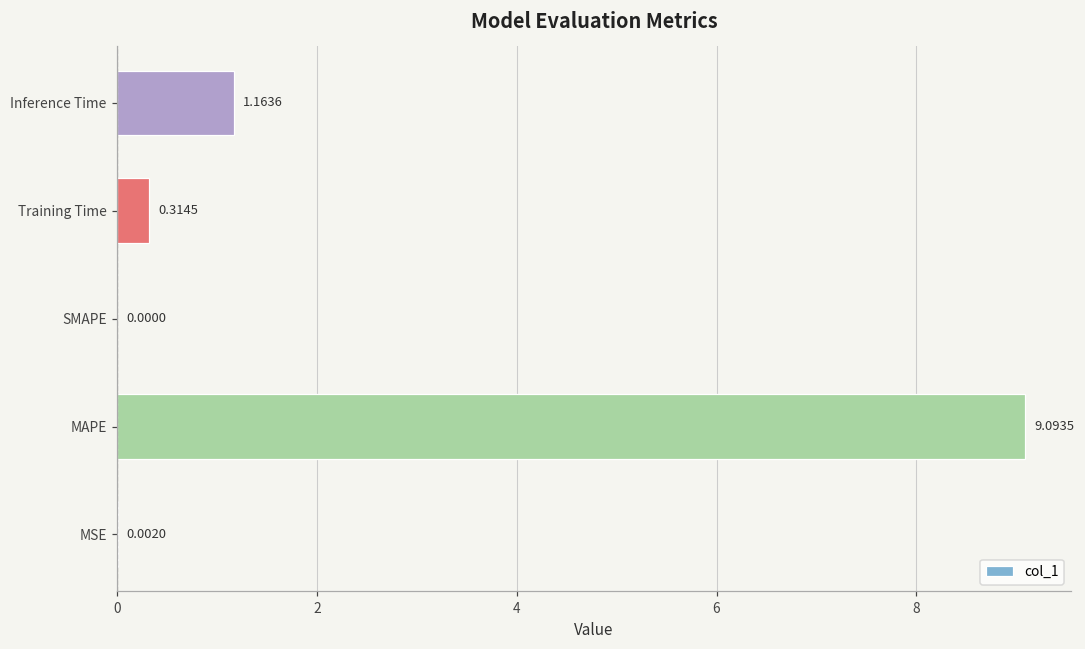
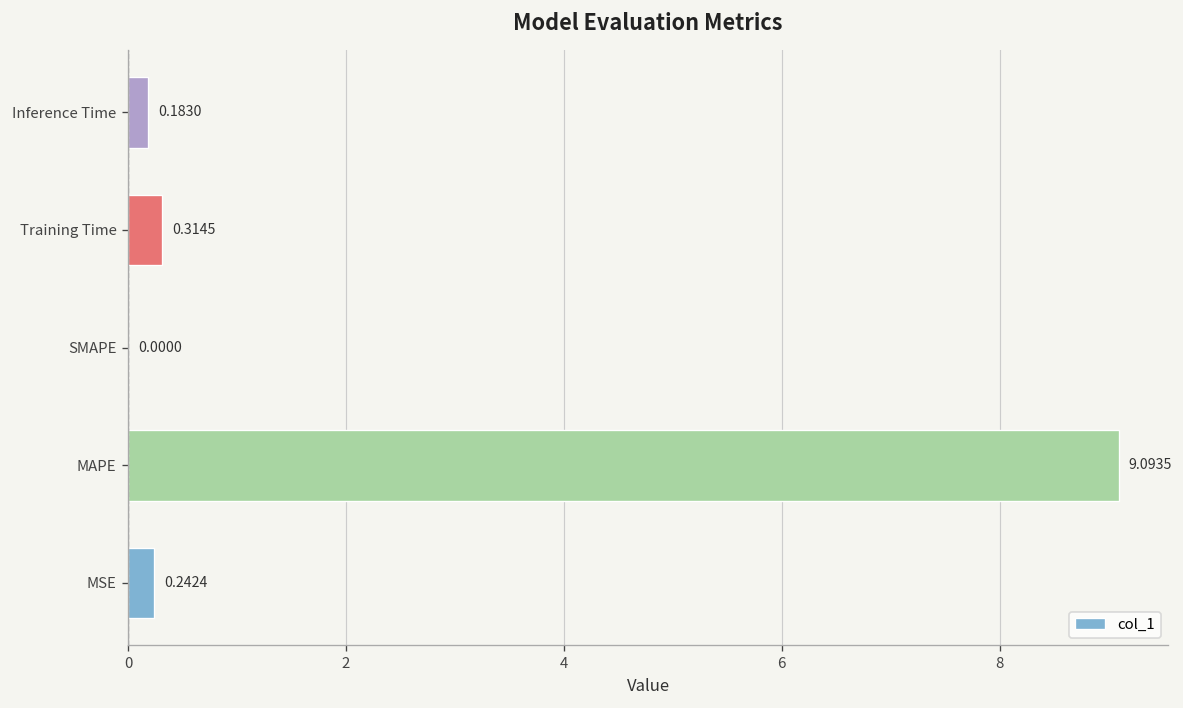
Inference Time: 1.1636 -> 0.1830
MSE: 0.0020 -> 0.2424
